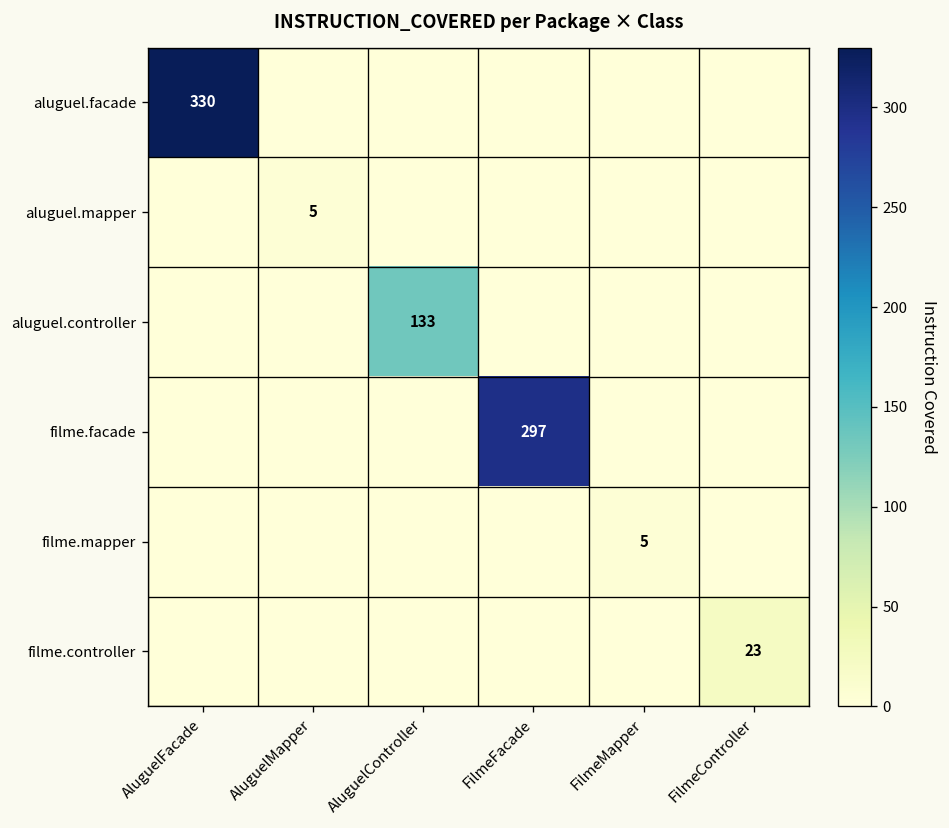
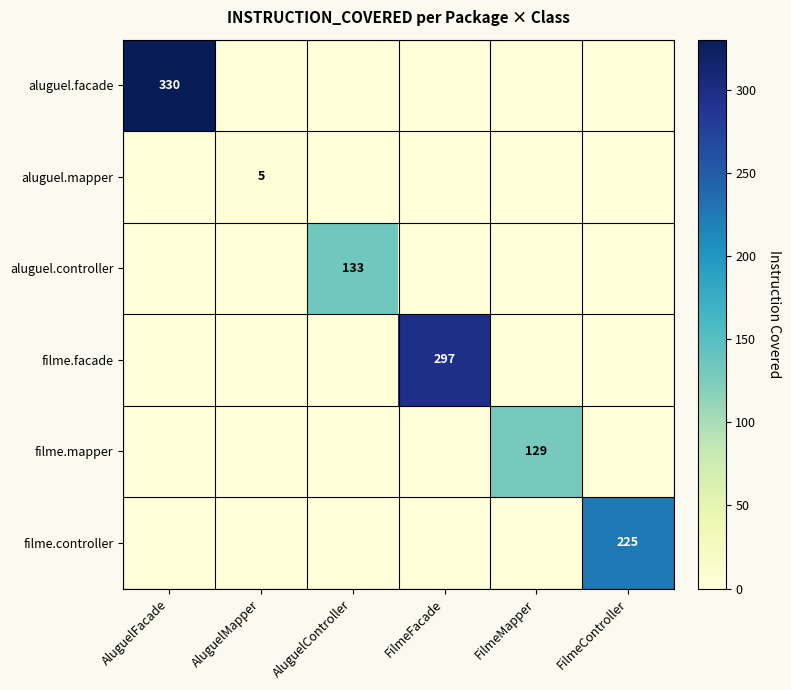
filme.mapper, FilmeMapper: 5 -> 129
filme.controller, FilmeController: 23 -> 225
